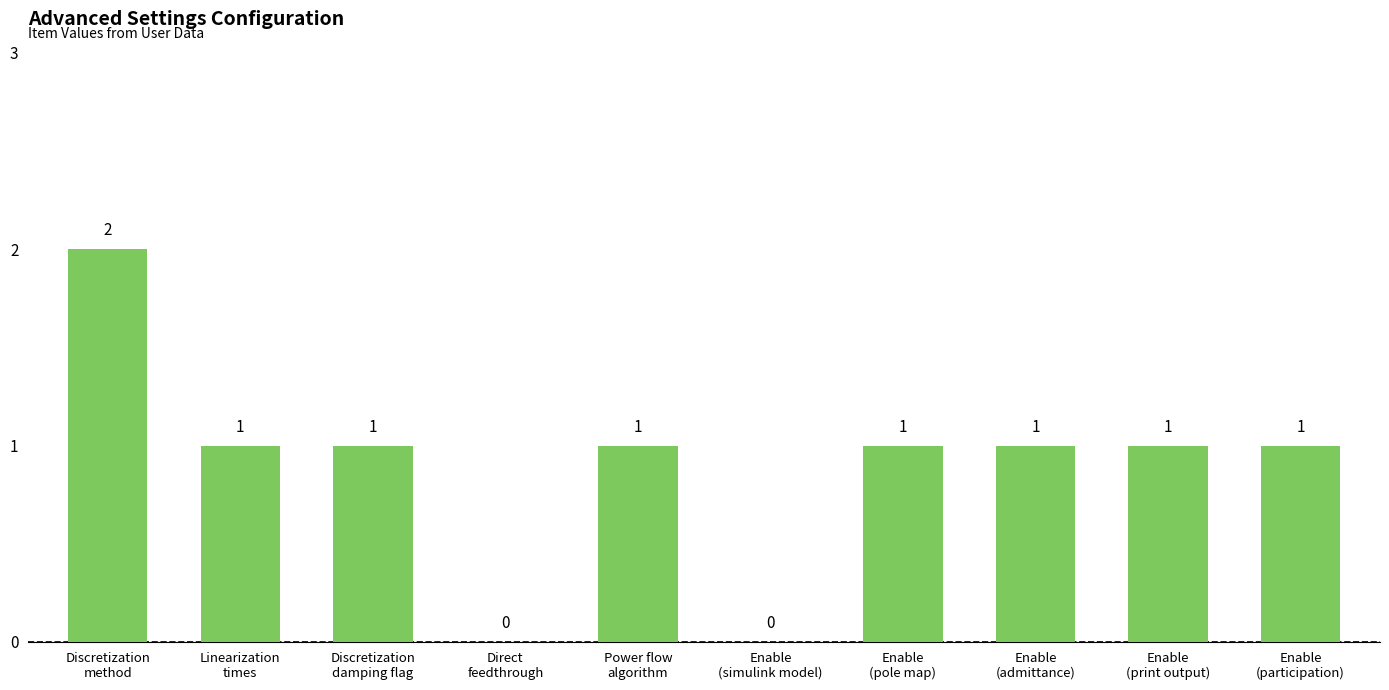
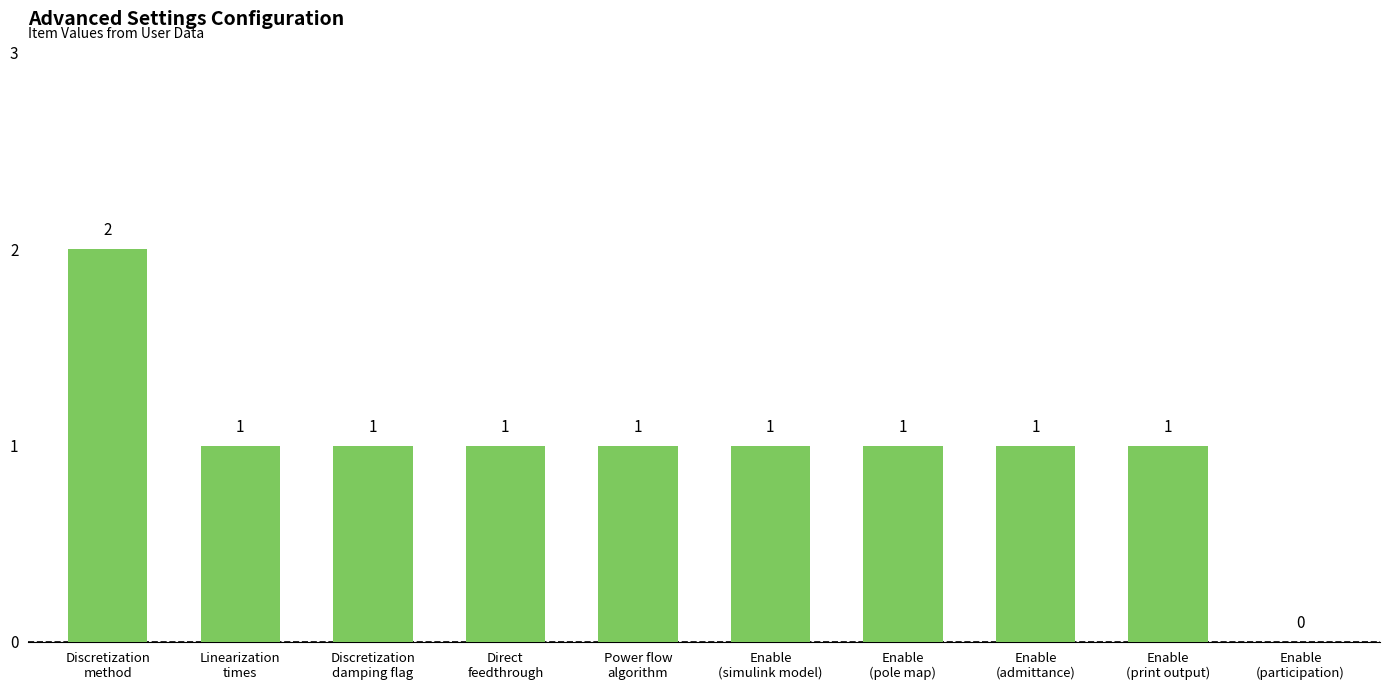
Direct feedthrough: 0 -> 1
Enable (simulink model): 0 -> 1
Enable (participation): 1 -> 0
